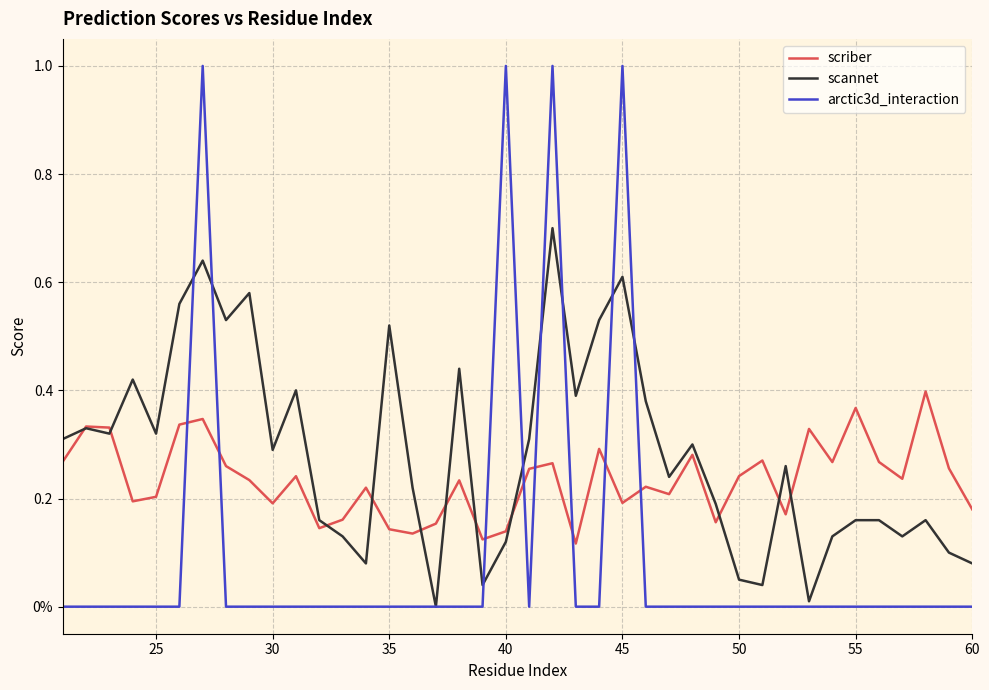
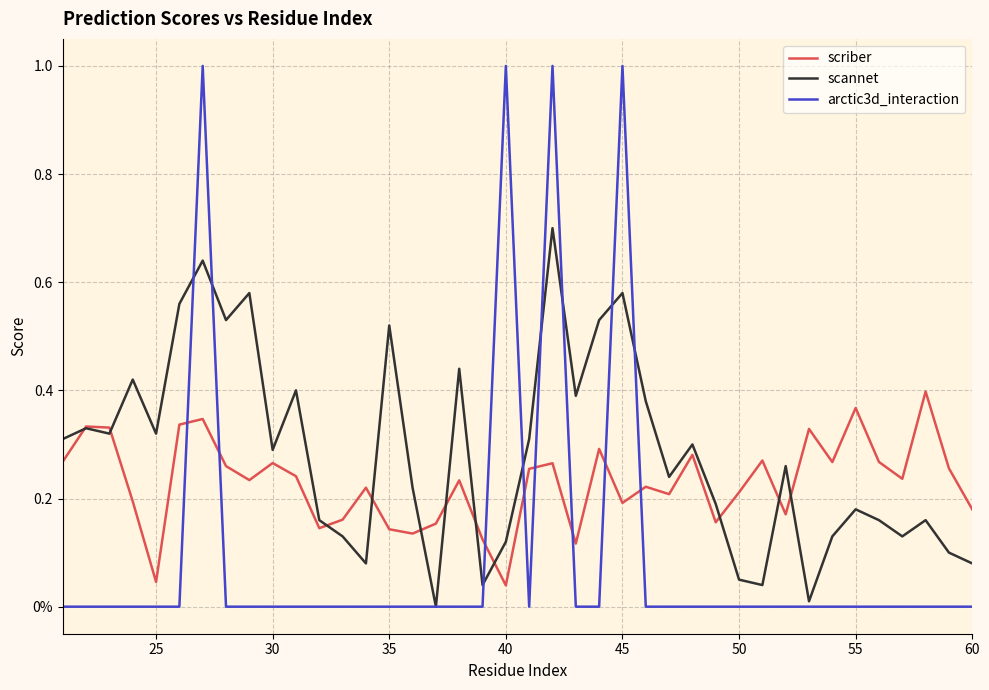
scriber, 25: 0.20 -> 0.05
scriber, 30: 0.19 -> 0.27
scriber, 40: 0.14 -> 0.04
scannet, 45: 0.61 -> 0.58
scriber, 50: 0.24 -> 0.21
scannet, 55: 0.16 -> 0.18
